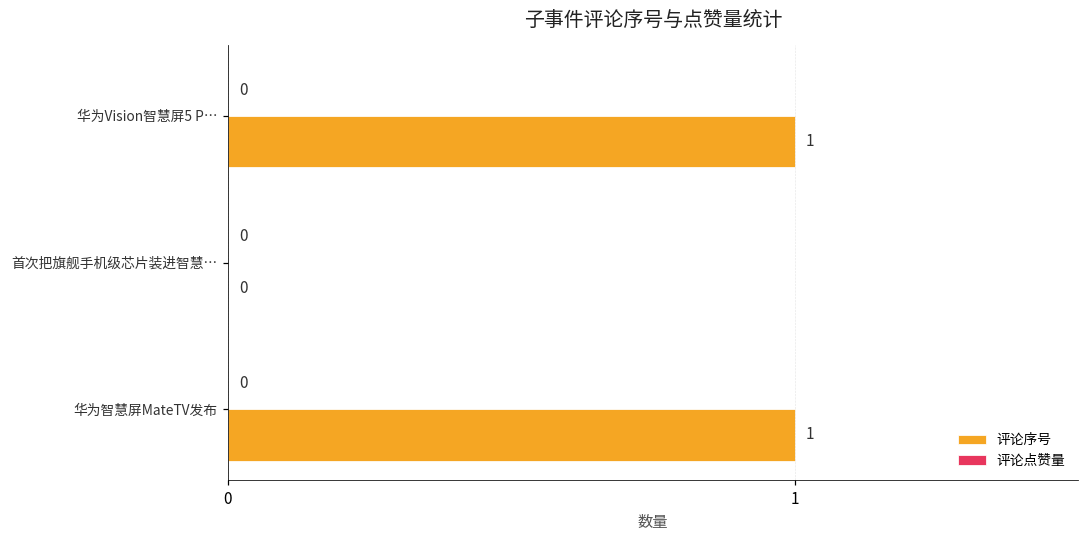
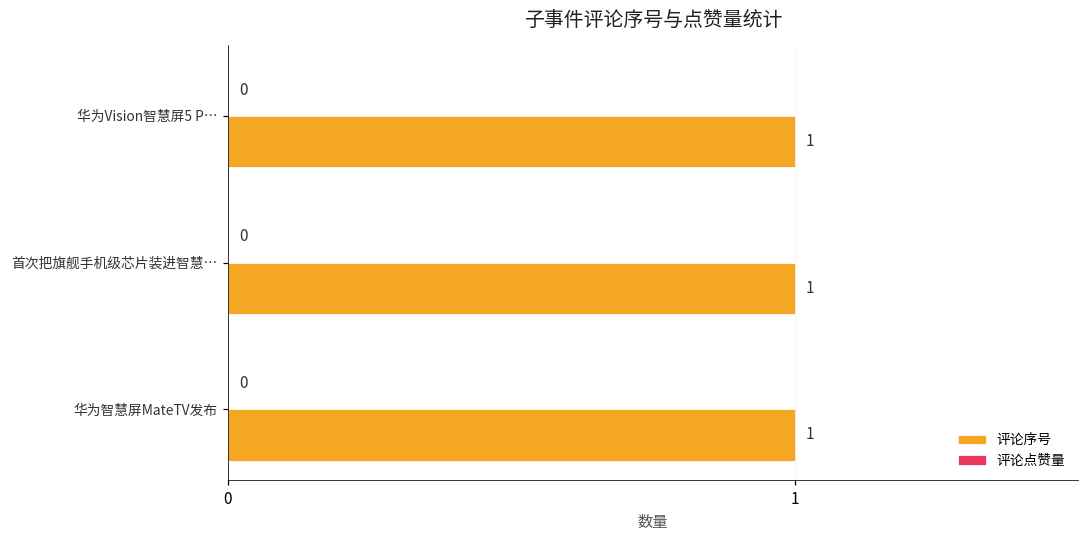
评论序号, 首次把旗舰手机级芯片装进智慧…: 0 -> 1
